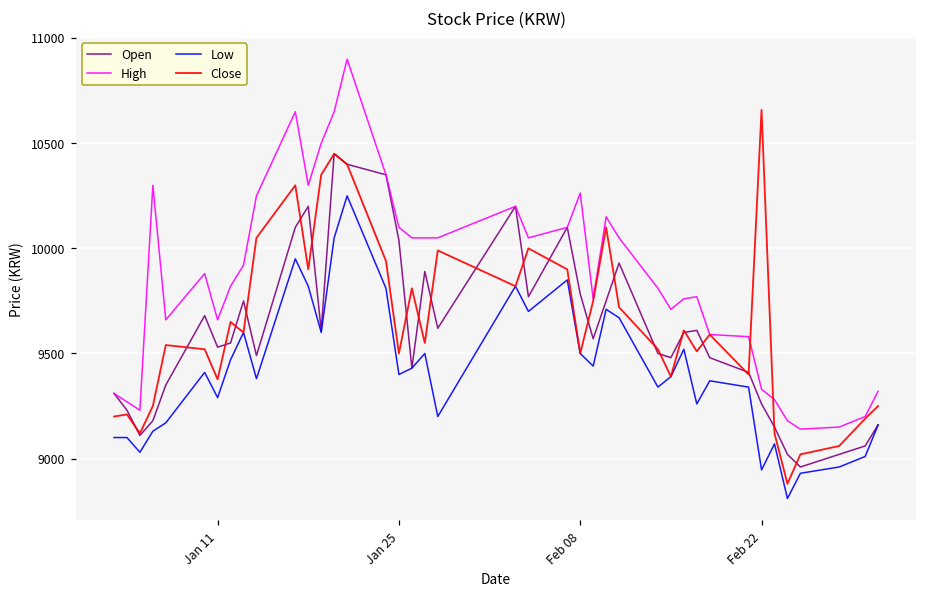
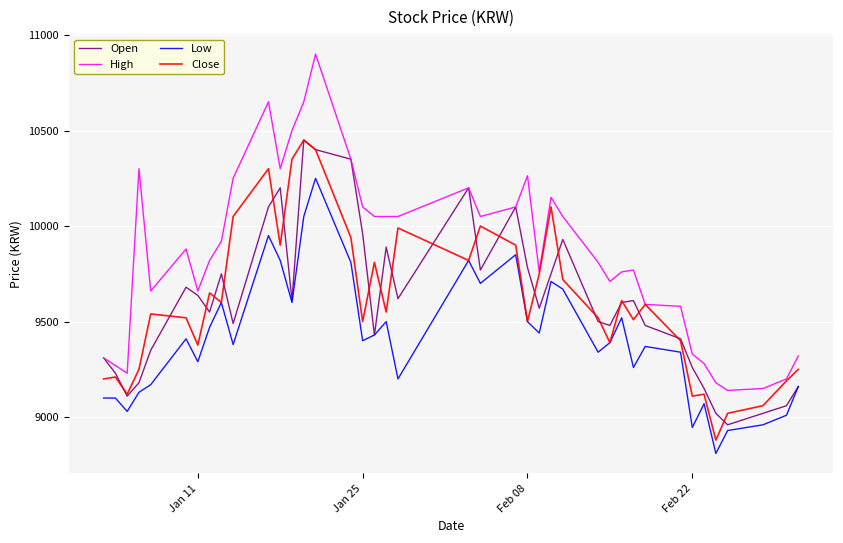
Open, Jan 11: 9530 -> 9640
Open, Jan 25: 10040 -> 9960
Close, Feb 22: 10660 -> 9110
